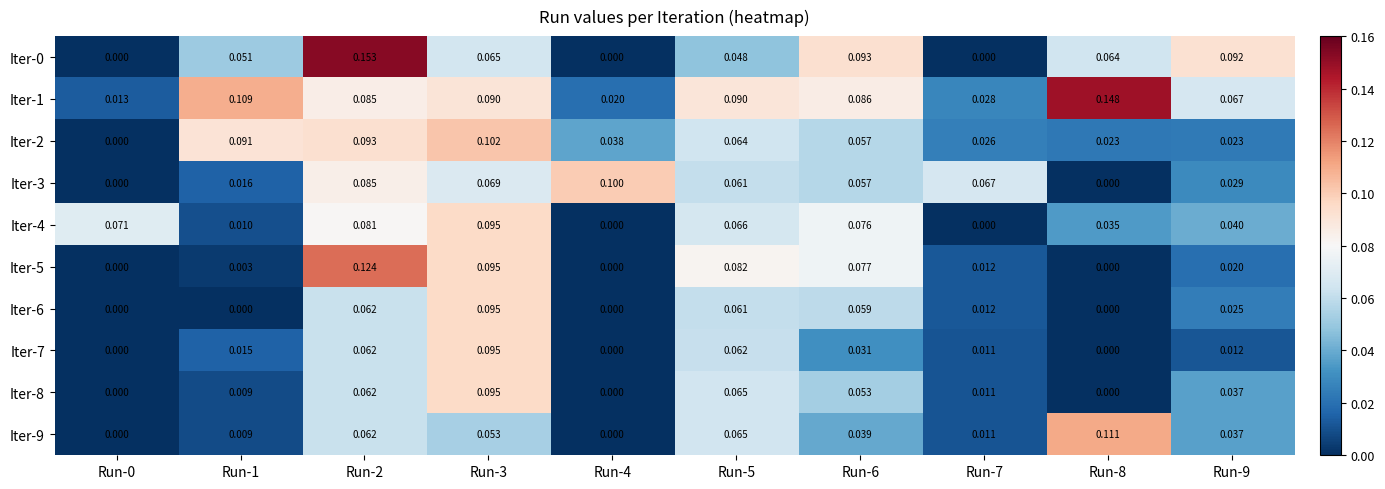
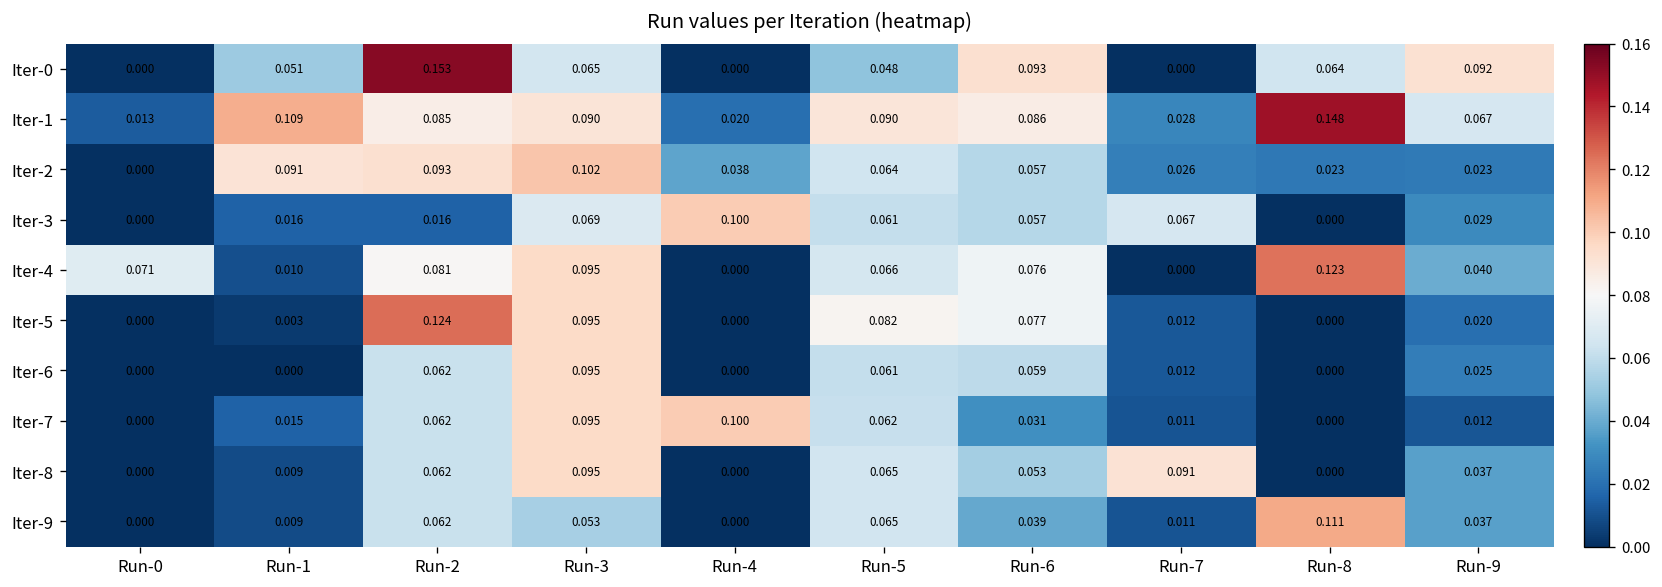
Iter-3, Run-2: 0.085 -> 0.016
Iter-4, Run-8: 0.035 -> 0.123
Iter-7, Run-4: 0.000 -> 0.100
Iter-8, Run-7: 0.011 -> 0.091
